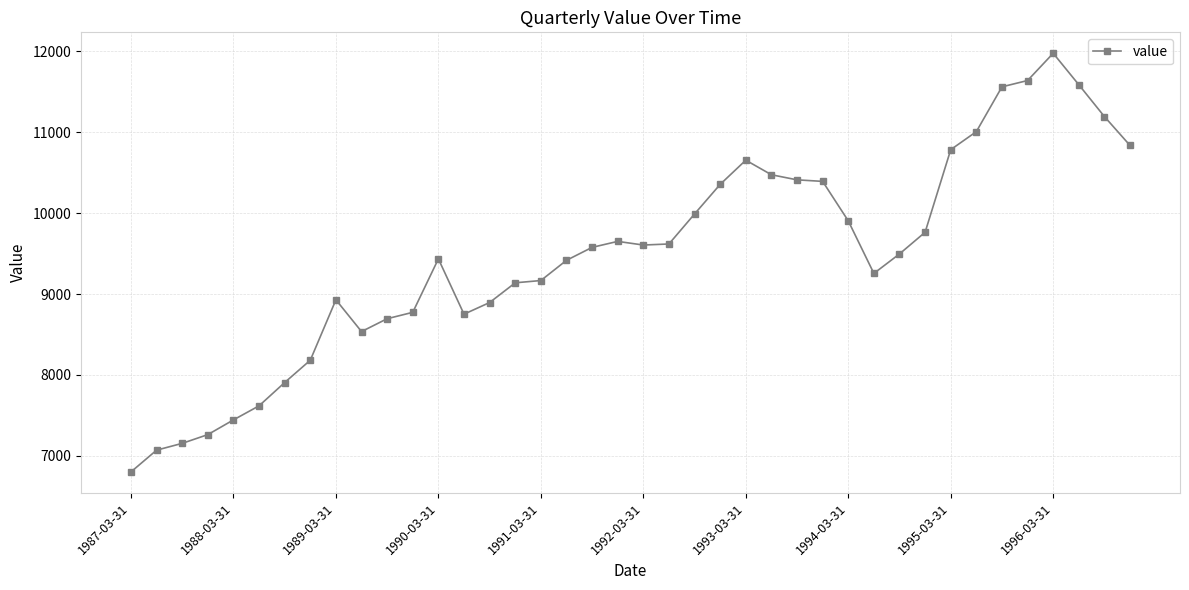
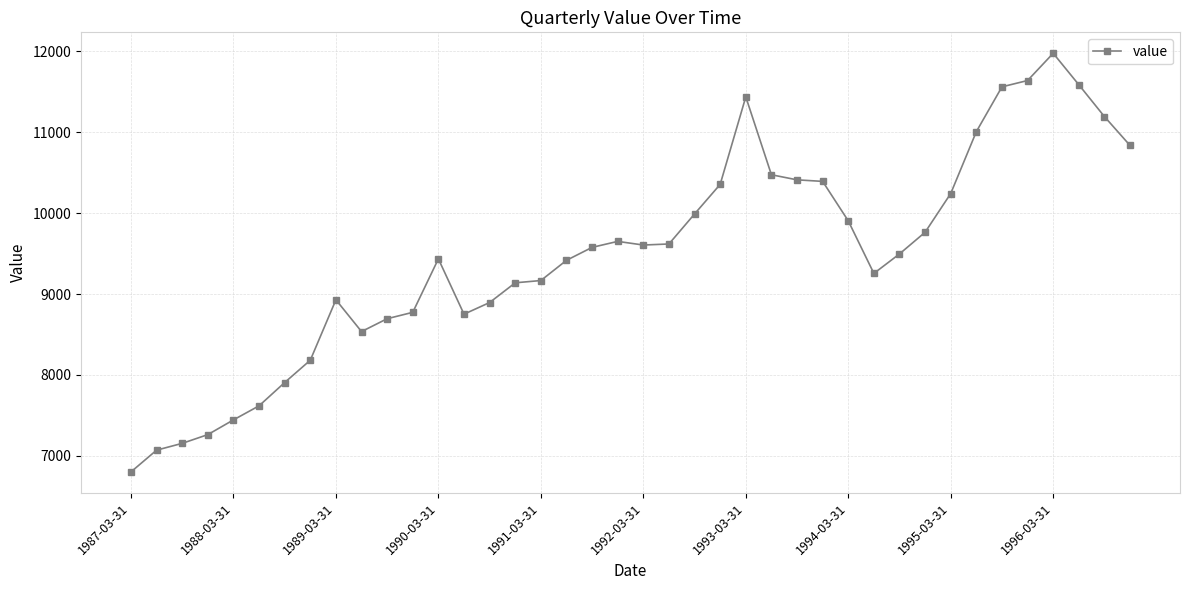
1993-03-31: 10700 -> 11400
1995-03-31: 10800 -> 10200
